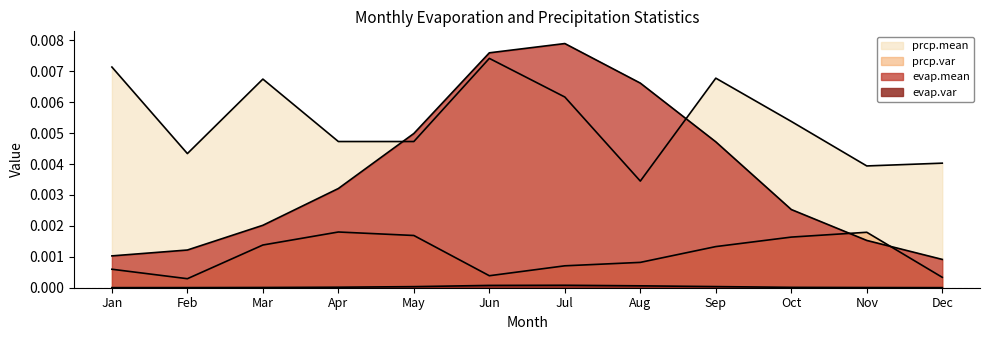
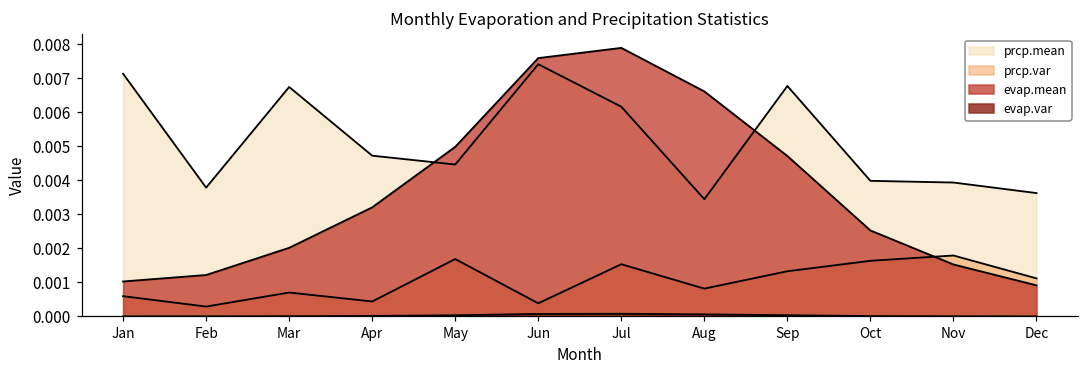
prcp.mean, Feb: 0.0043 -> 0.0038
prcp.var, Mar: 0.0014 -> 0.0007
prcp.var, Apr: 0.0018 -> 0.0004
prcp.mean, May: 0.0047 -> 0.0045
prcp.var, Jul: 0.0007 -> 0.0015
prcp.mean, Oct: 0.0054 -> 0.0040
prcp.mean, Dec: 0.0040 -> 0.0036
prcp.var, Dec: 0.0003 -> 0.0011
